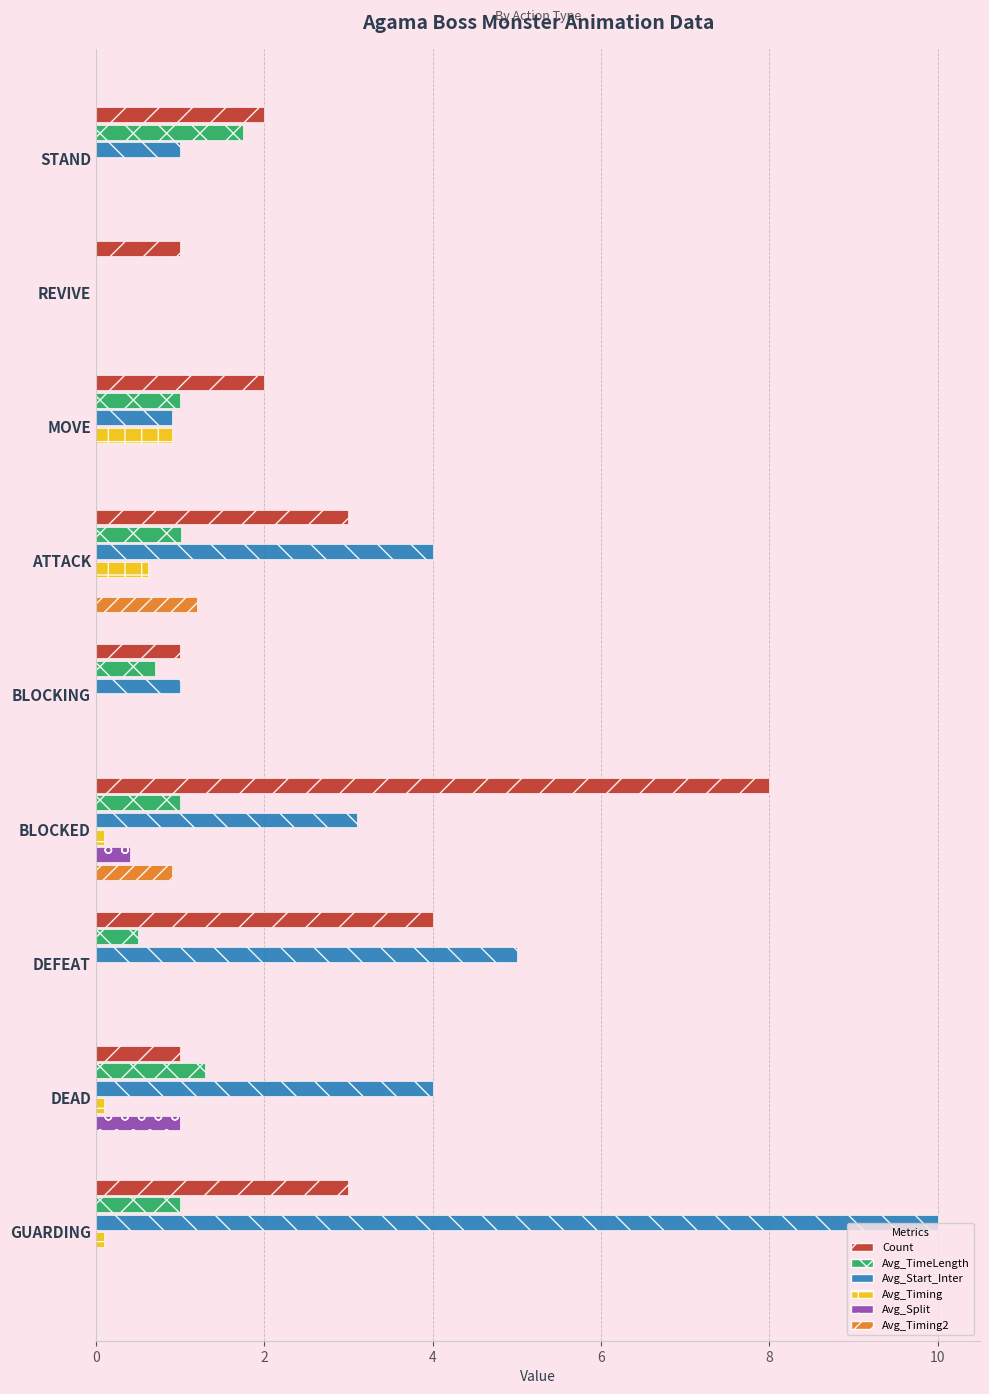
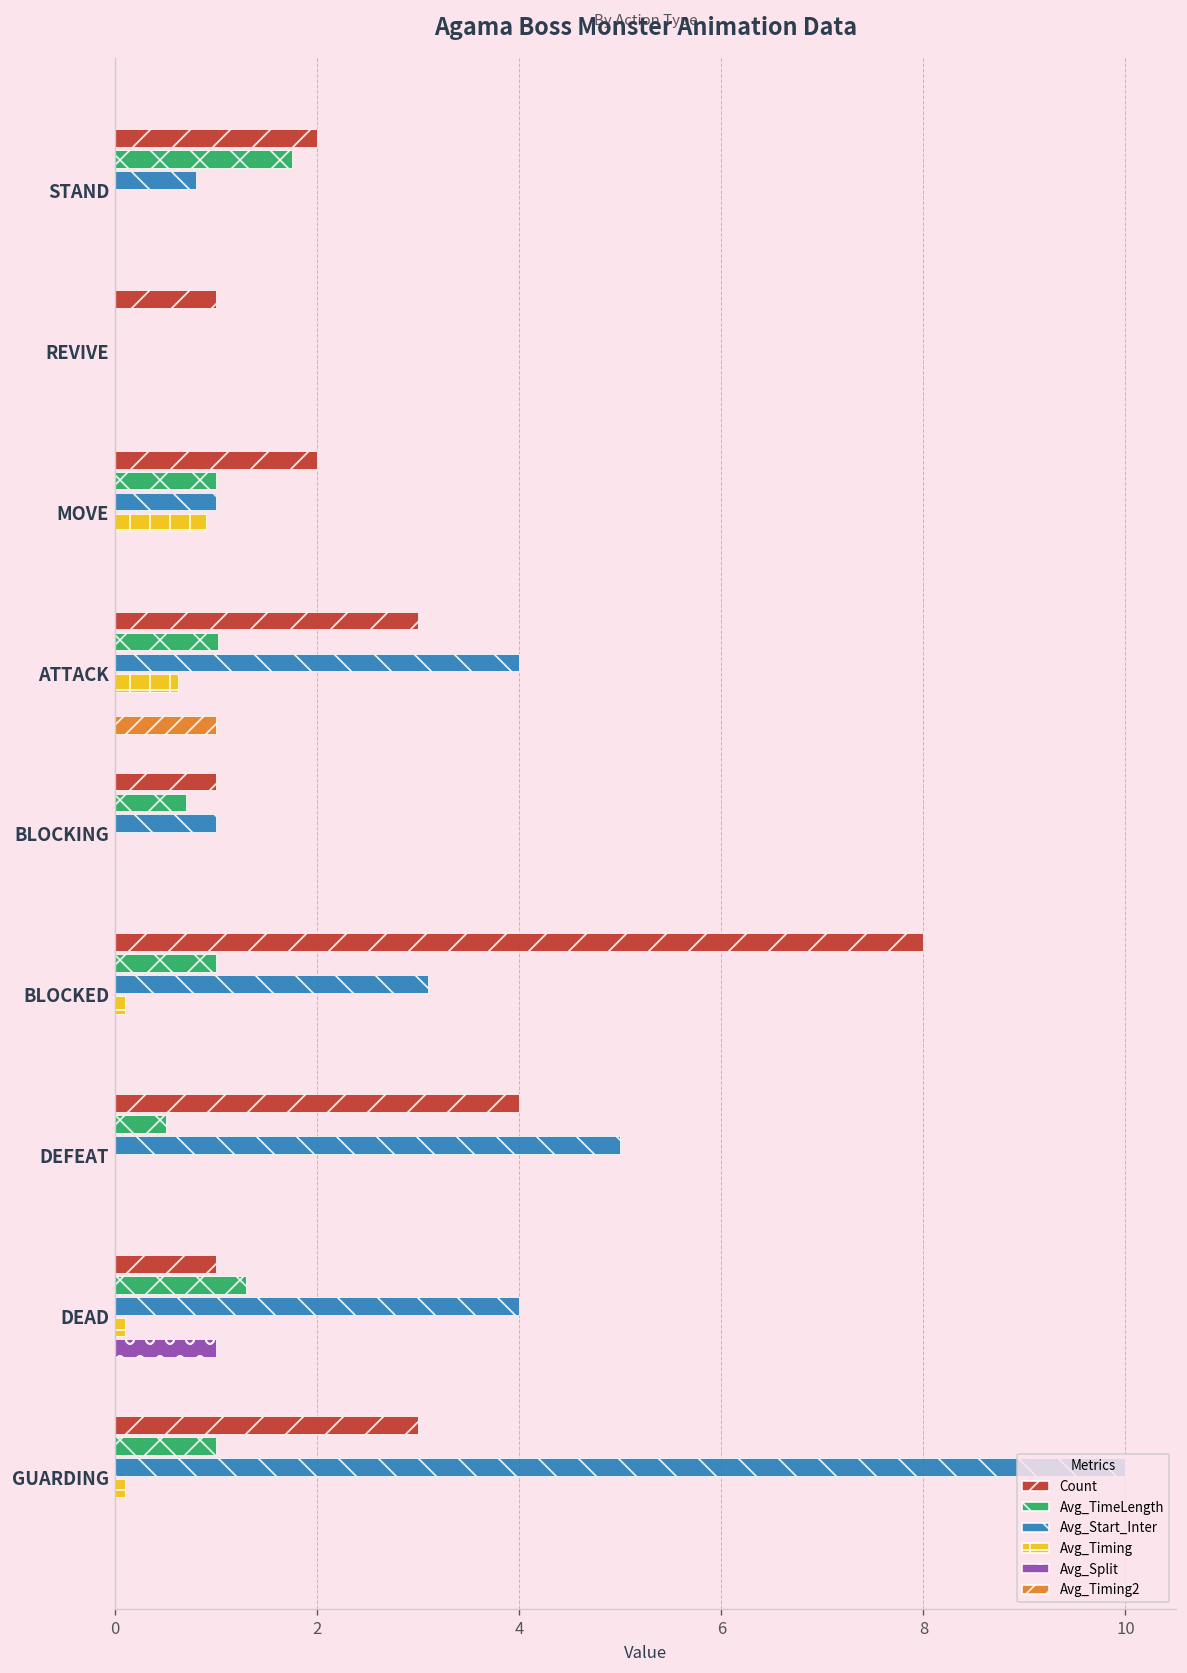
Avg_Start_Inter, STAND: 1.0 -> 0.8
Avg_Start_Inter, MOVE: 0.9 -> 1.0
Avg_Timing2, ATTACK: 1.2 -> 1.0
Avg_Split, BLOCKED: 0.4 -> 0.0
Avg_Timing2, BLOCKED: 0.9 -> 0.0
